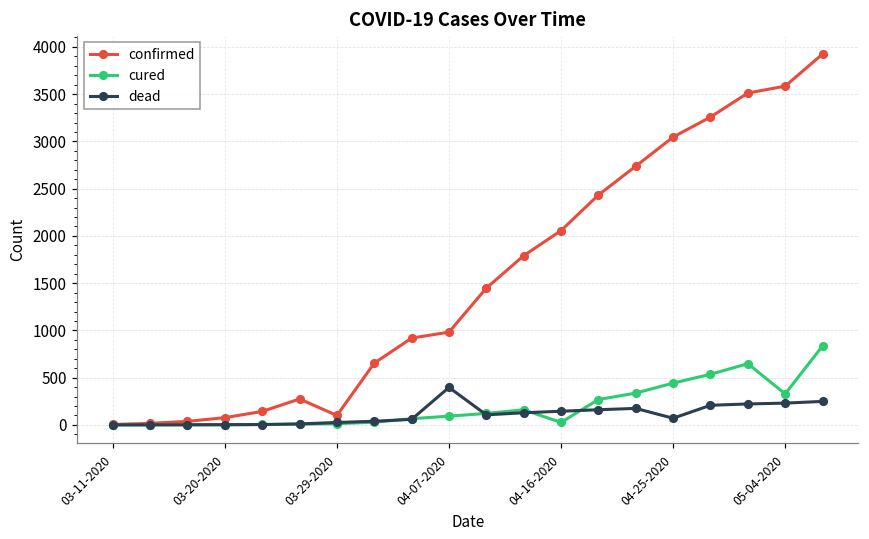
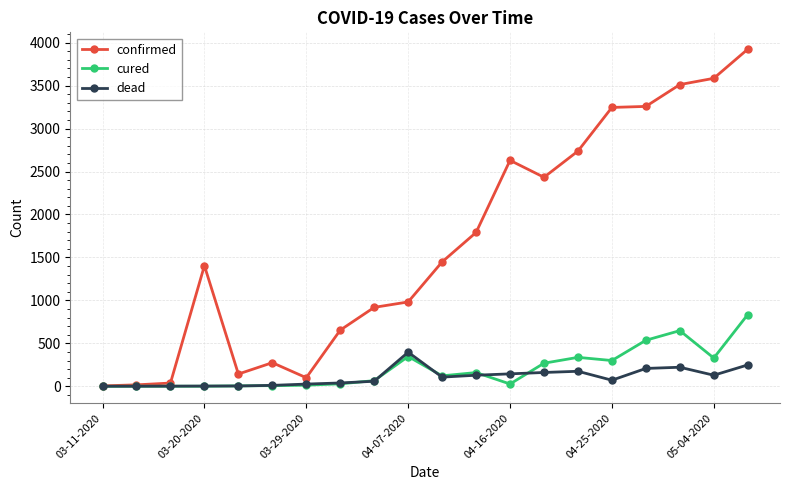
confirmed, 03-20-2020: 100 -> 1400
cured, 04-07-2020: 100 -> 300
confirmed, 04-16-2020: 2100 -> 2600
confirmed, 04-25-2020: 3000 -> 3200
cured, 04-25-2020: 400 -> 300
dead, 05-04-2020: 200 -> 100
